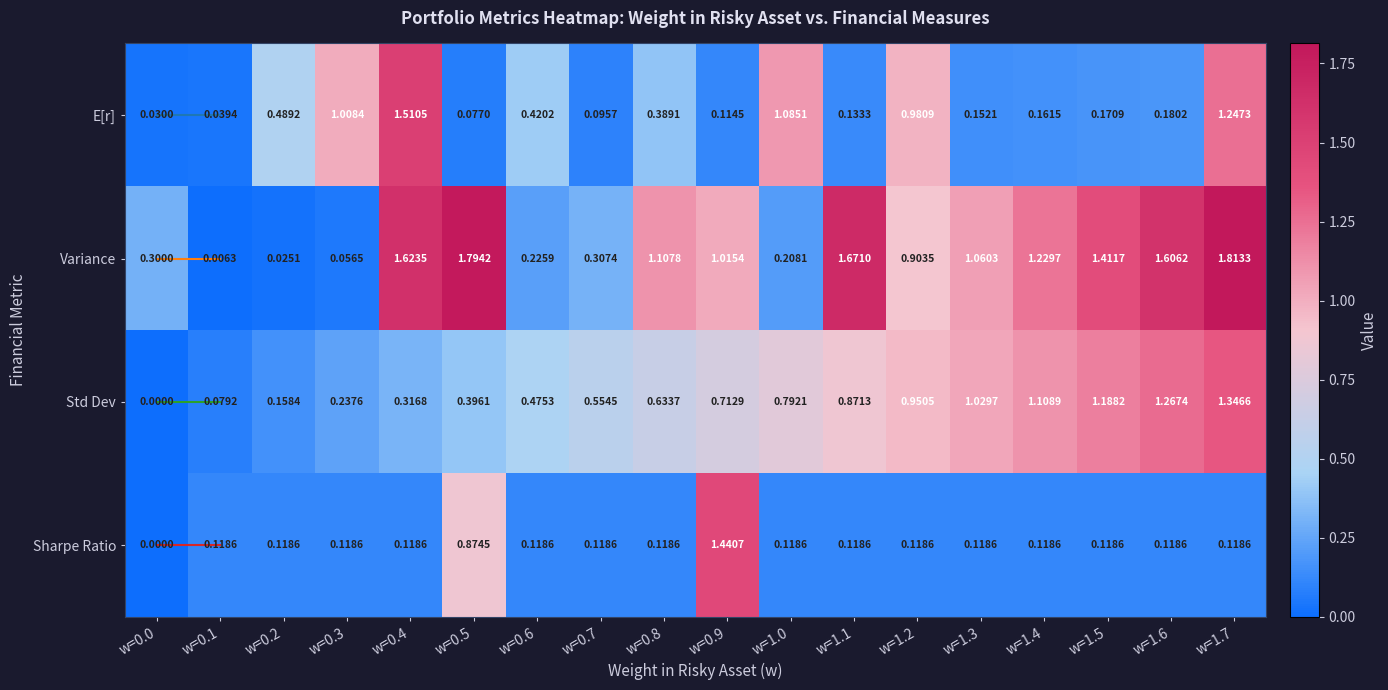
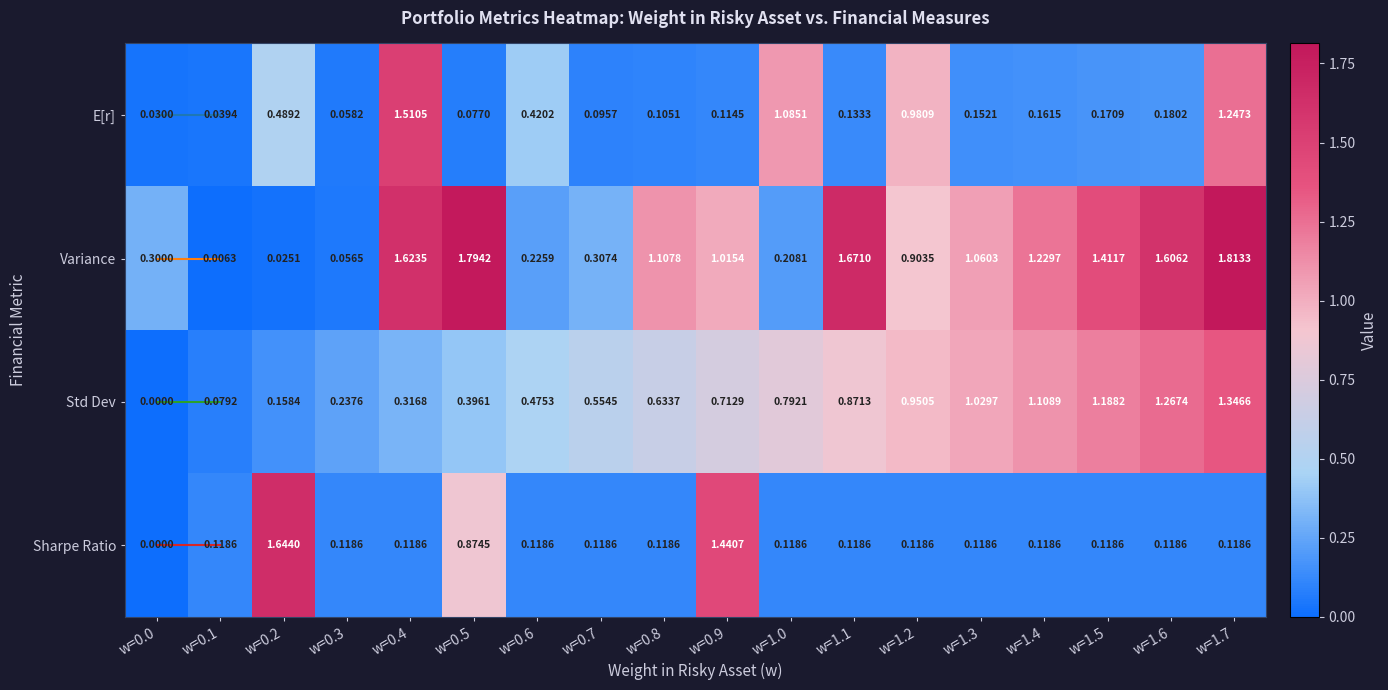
E[r], w=0.3: 1.0084 -> 0.0582
E[r], w=0.8: 0.3891 -> 0.1051
Sharpe Ratio, w=0.2: 0.1186 -> 1.6440
